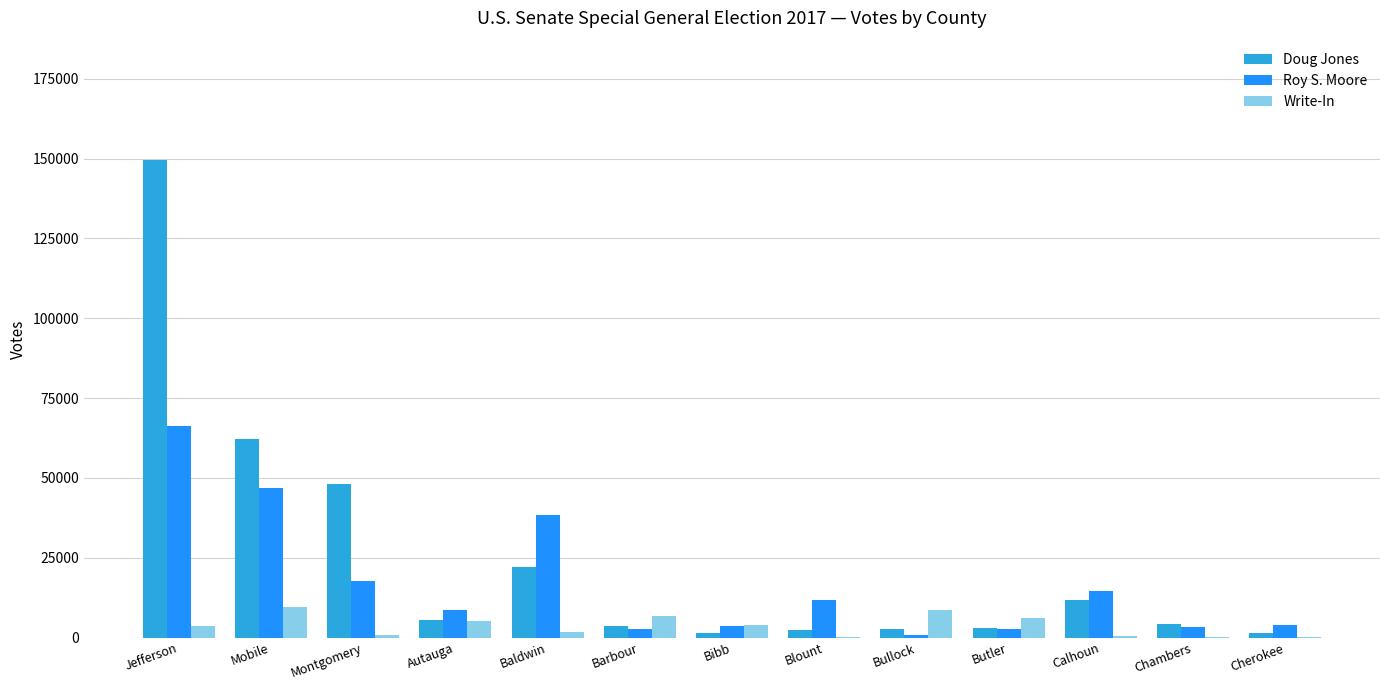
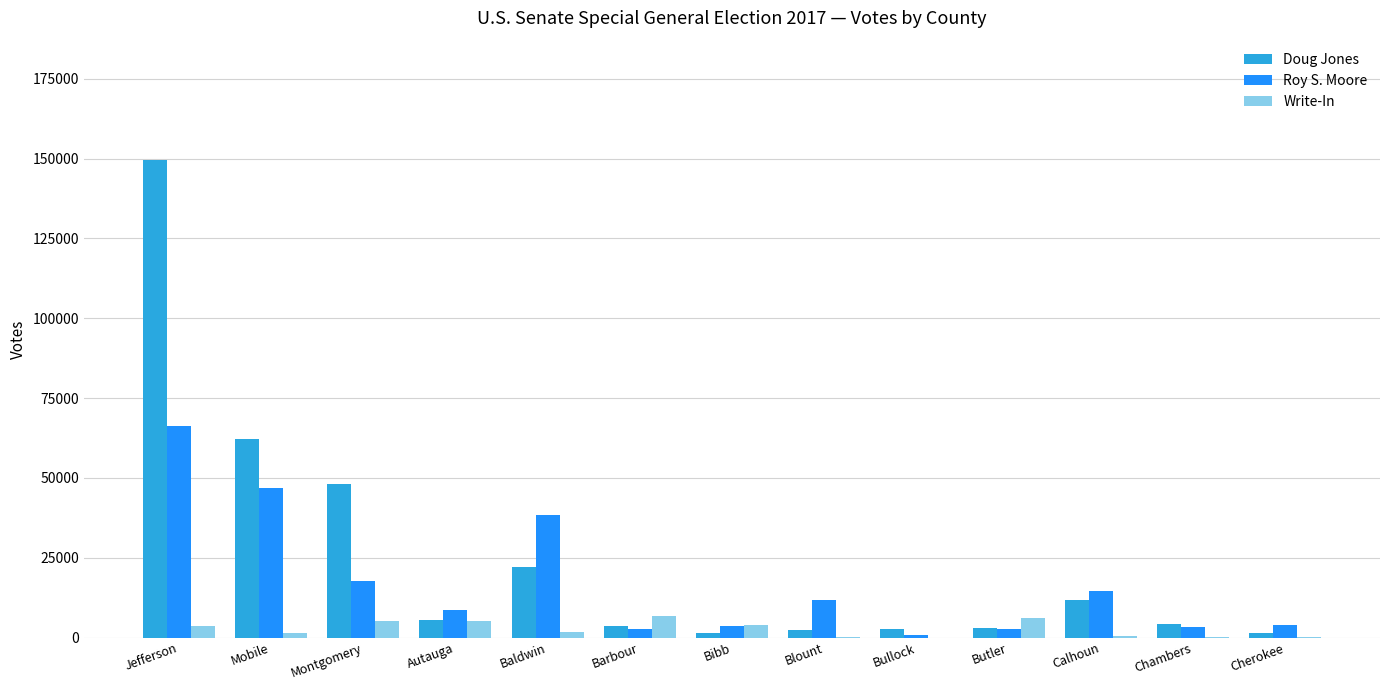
Write-In, Mobile: 9000 -> 2000
Write-In, Montgomery: 1000 -> 5000
Write-In, Bullock: 9000 -> 0
